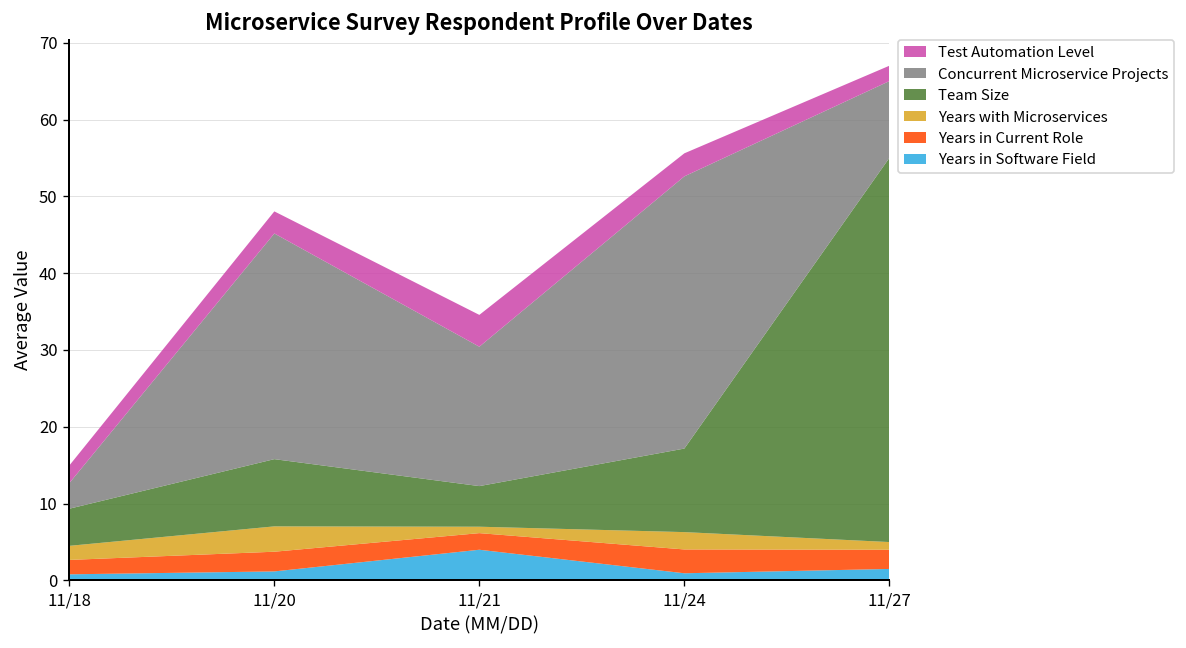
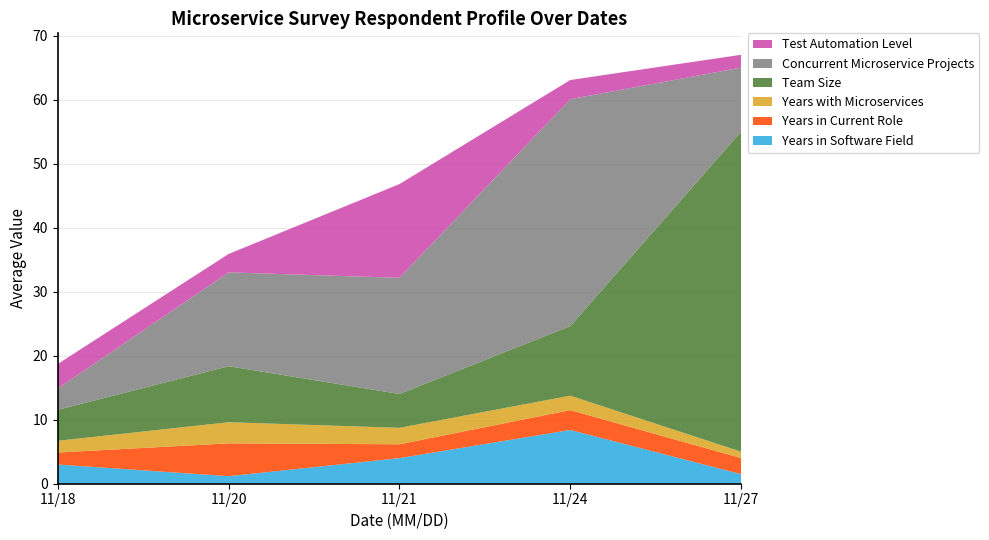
Years in Software Field, 11/18: 1 -> 3
Test Automation Level, 11/18: 2 -> 4
Years in Current Role, 11/20: 3 -> 5
Concurrent Microservice Projects, 11/20: 29 -> 15
Years with Microservices, 11/21: 1 -> 3
Test Automation Level, 11/21: 4 -> 15
Years in Software Field, 11/24: 1 -> 8
